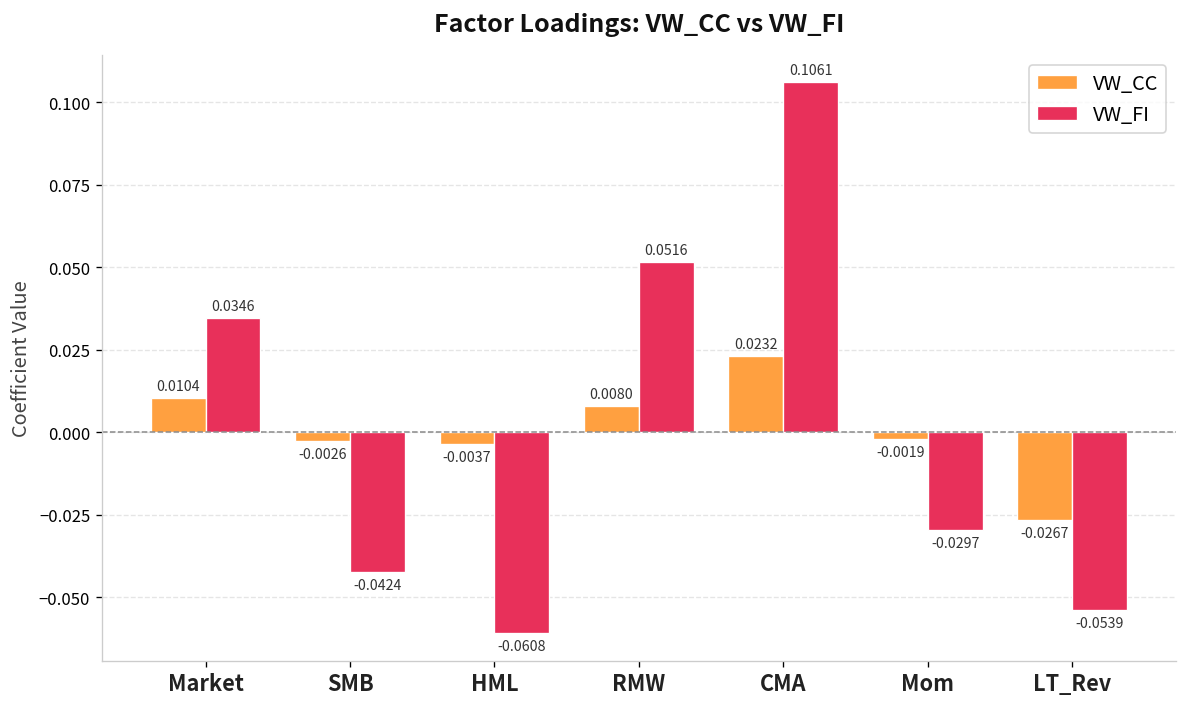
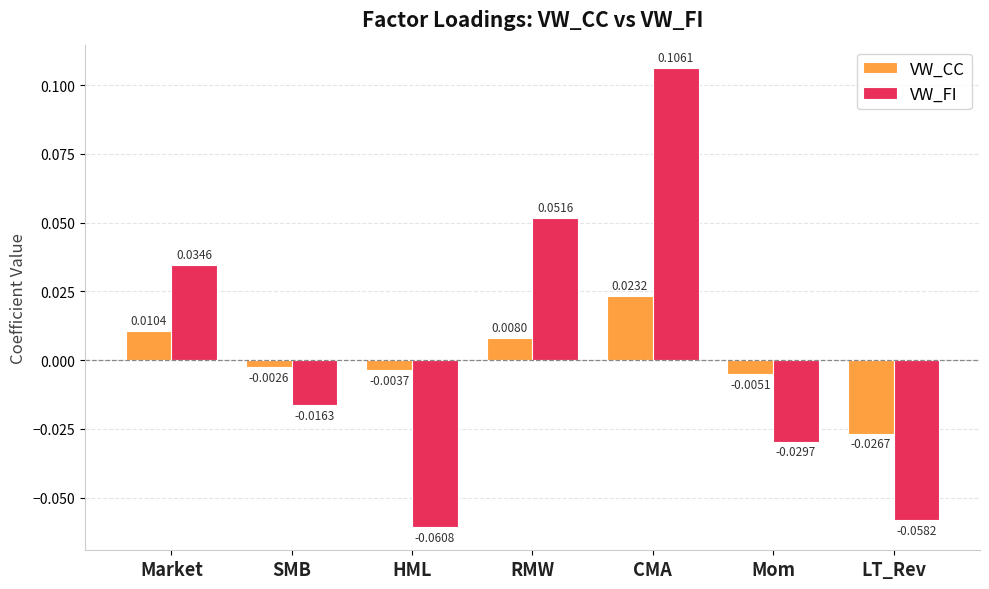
VW_FI, SMB: -0.0424 -> -0.0163
VW_CC, Mom: -0.0019 -> -0.0051
VW_FI, LT_Rev: -0.0539 -> -0.0582
